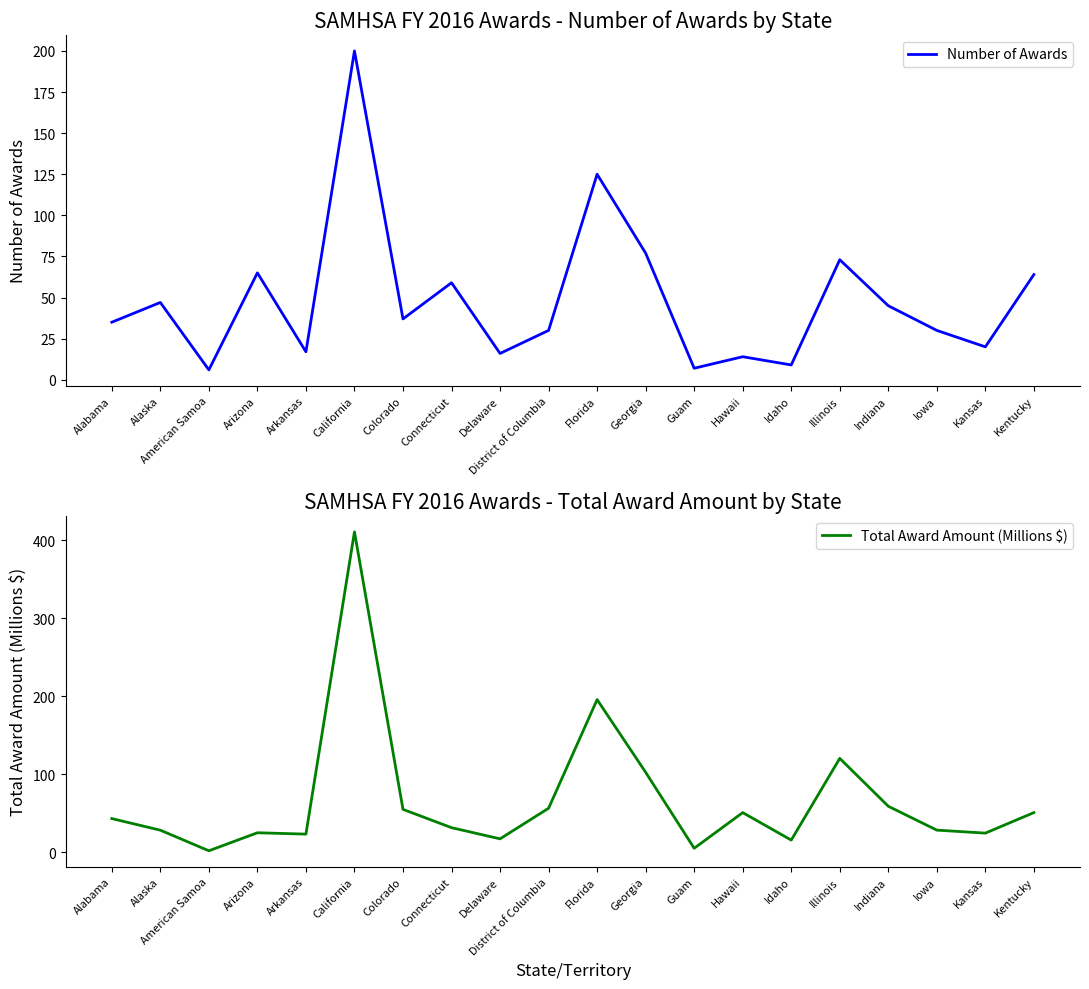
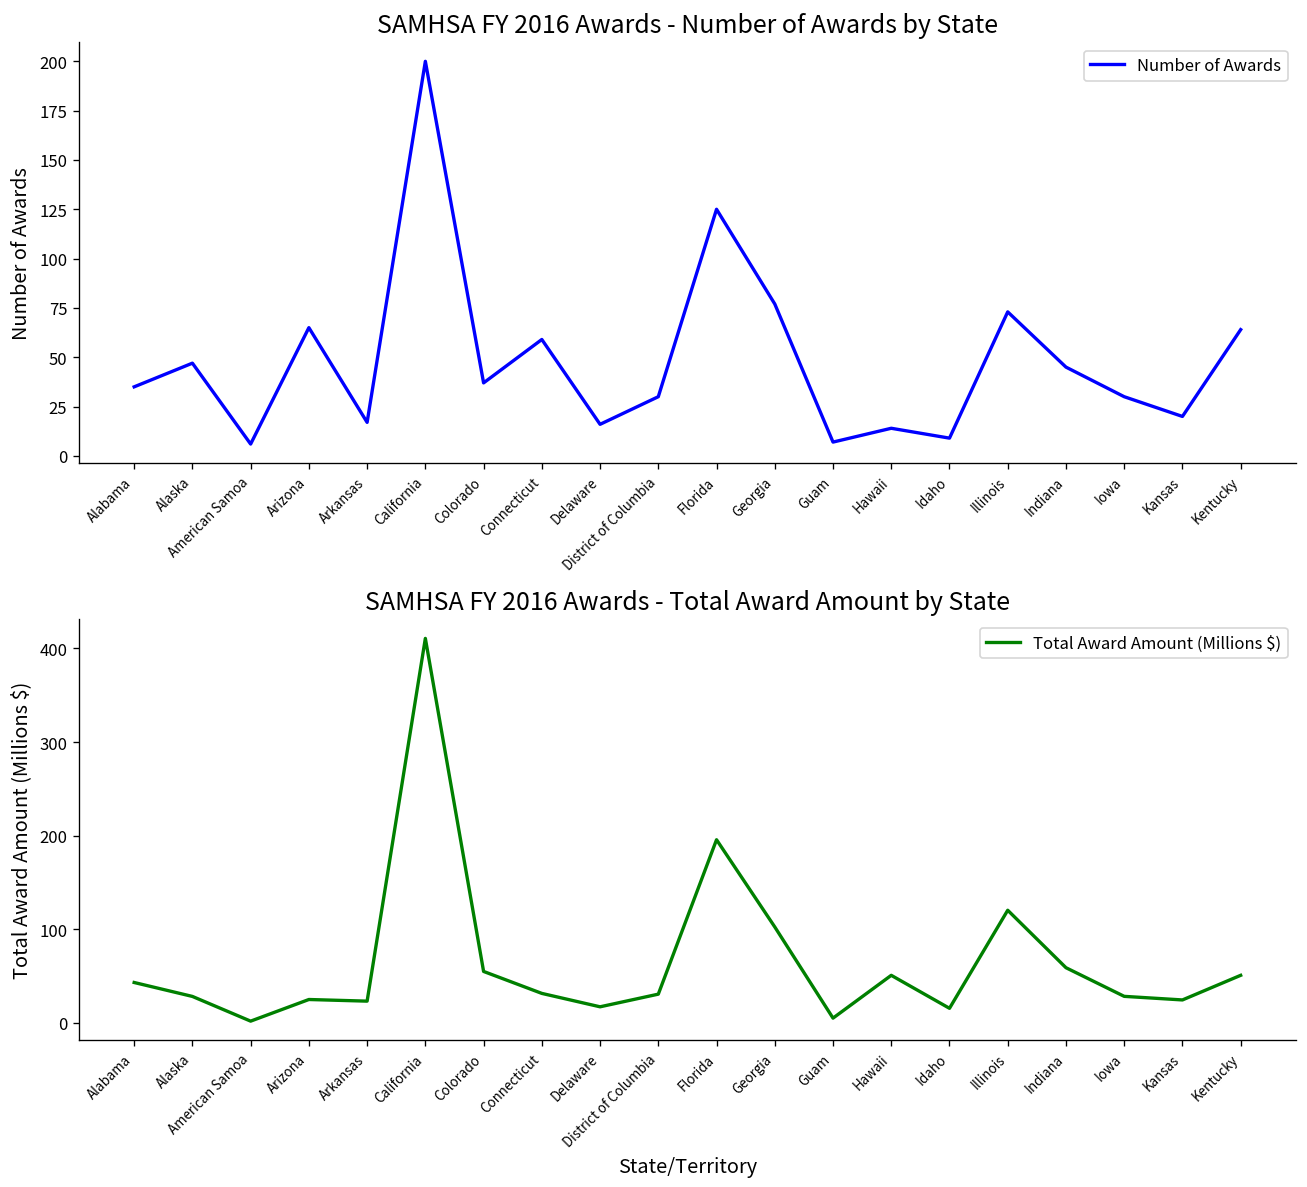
SAMHSA FY 2016 Awards - Total Award Amount by State, District of Columbia: 60 -> 30
